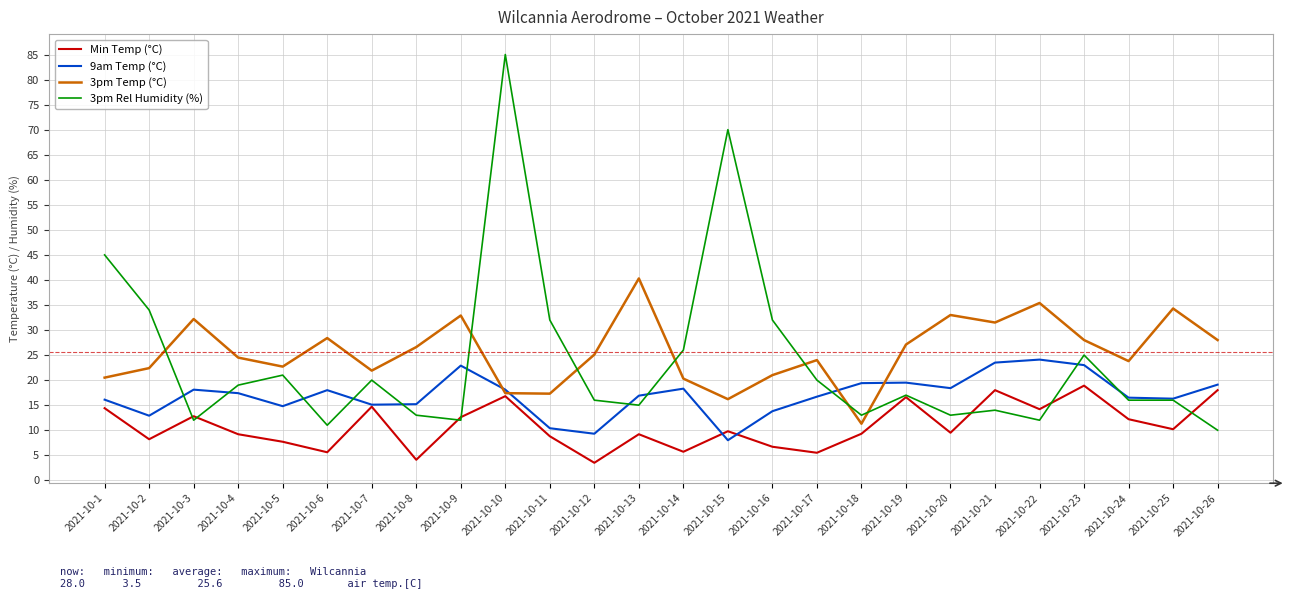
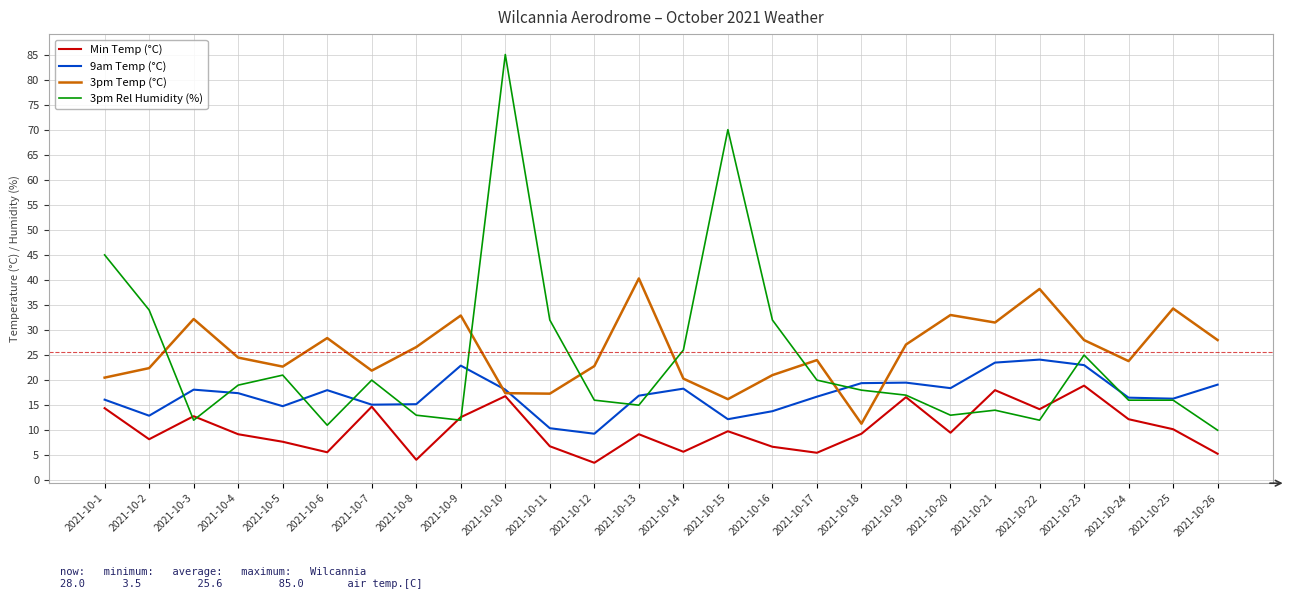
Min Temp (°C), 2021-10-11: 9 -> 7
3pm Temp (°C), 2021-10-12: 25 -> 23
9am Temp (°C), 2021-10-15: 8 -> 12
3pm Rel Humidity (%), 2021-10-18: 13 -> 18
3pm Temp (°C), 2021-10-22: 35 -> 38
Min Temp (°C), 2021-10-26: 18 -> 5
